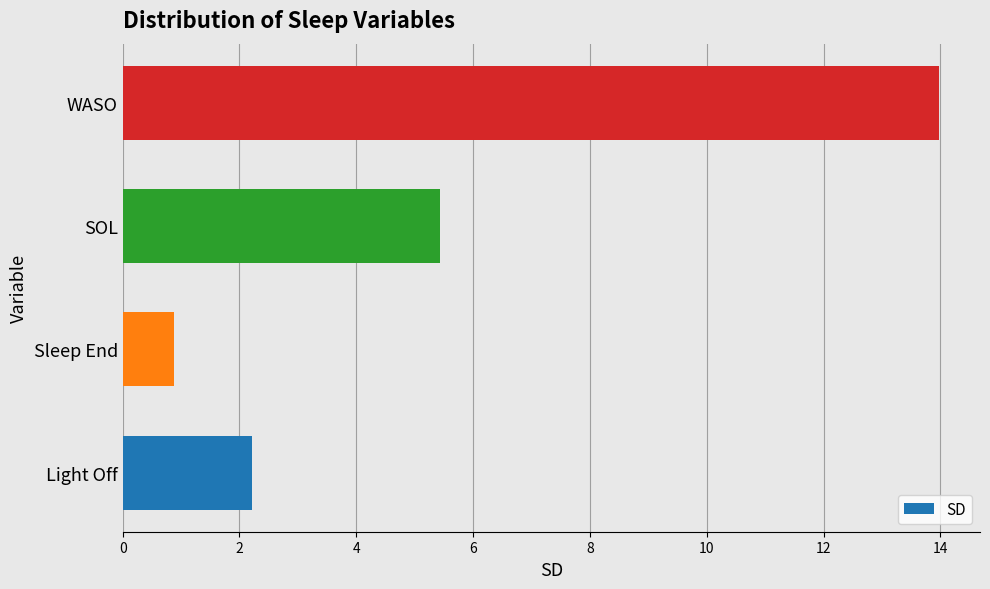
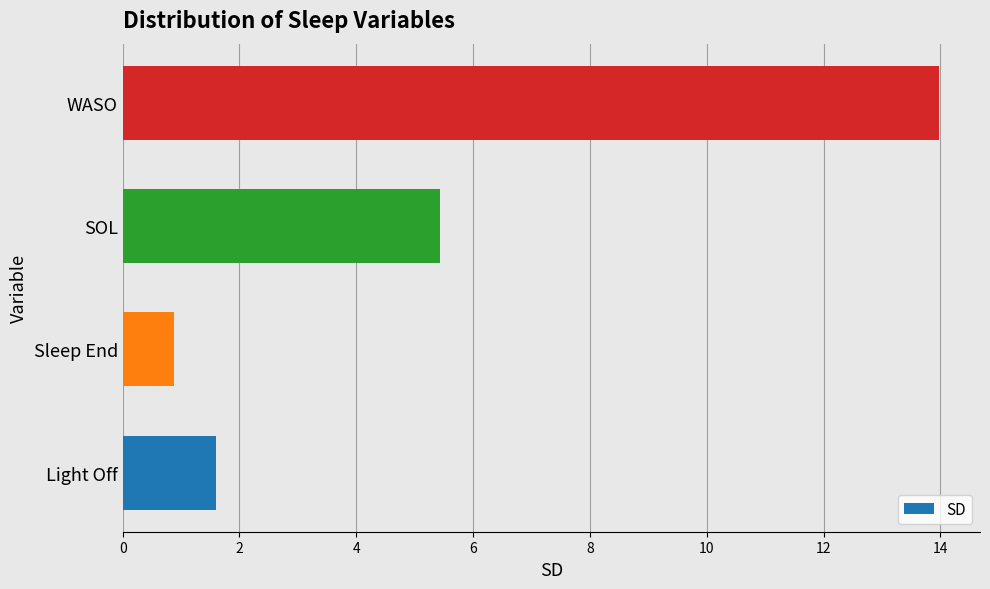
Light Off: 2.2 -> 1.6
